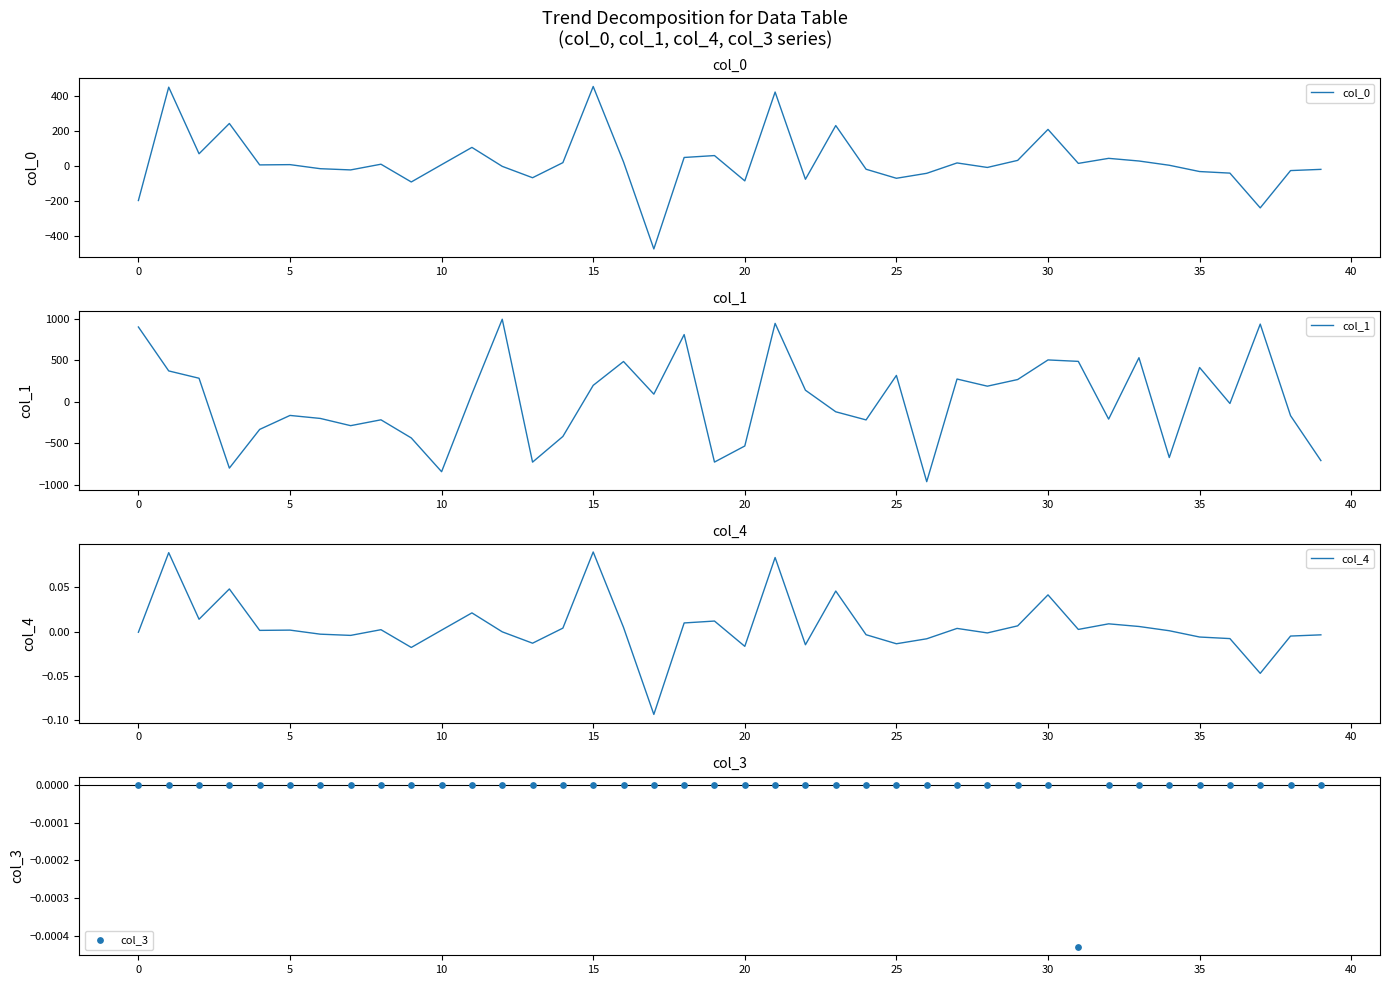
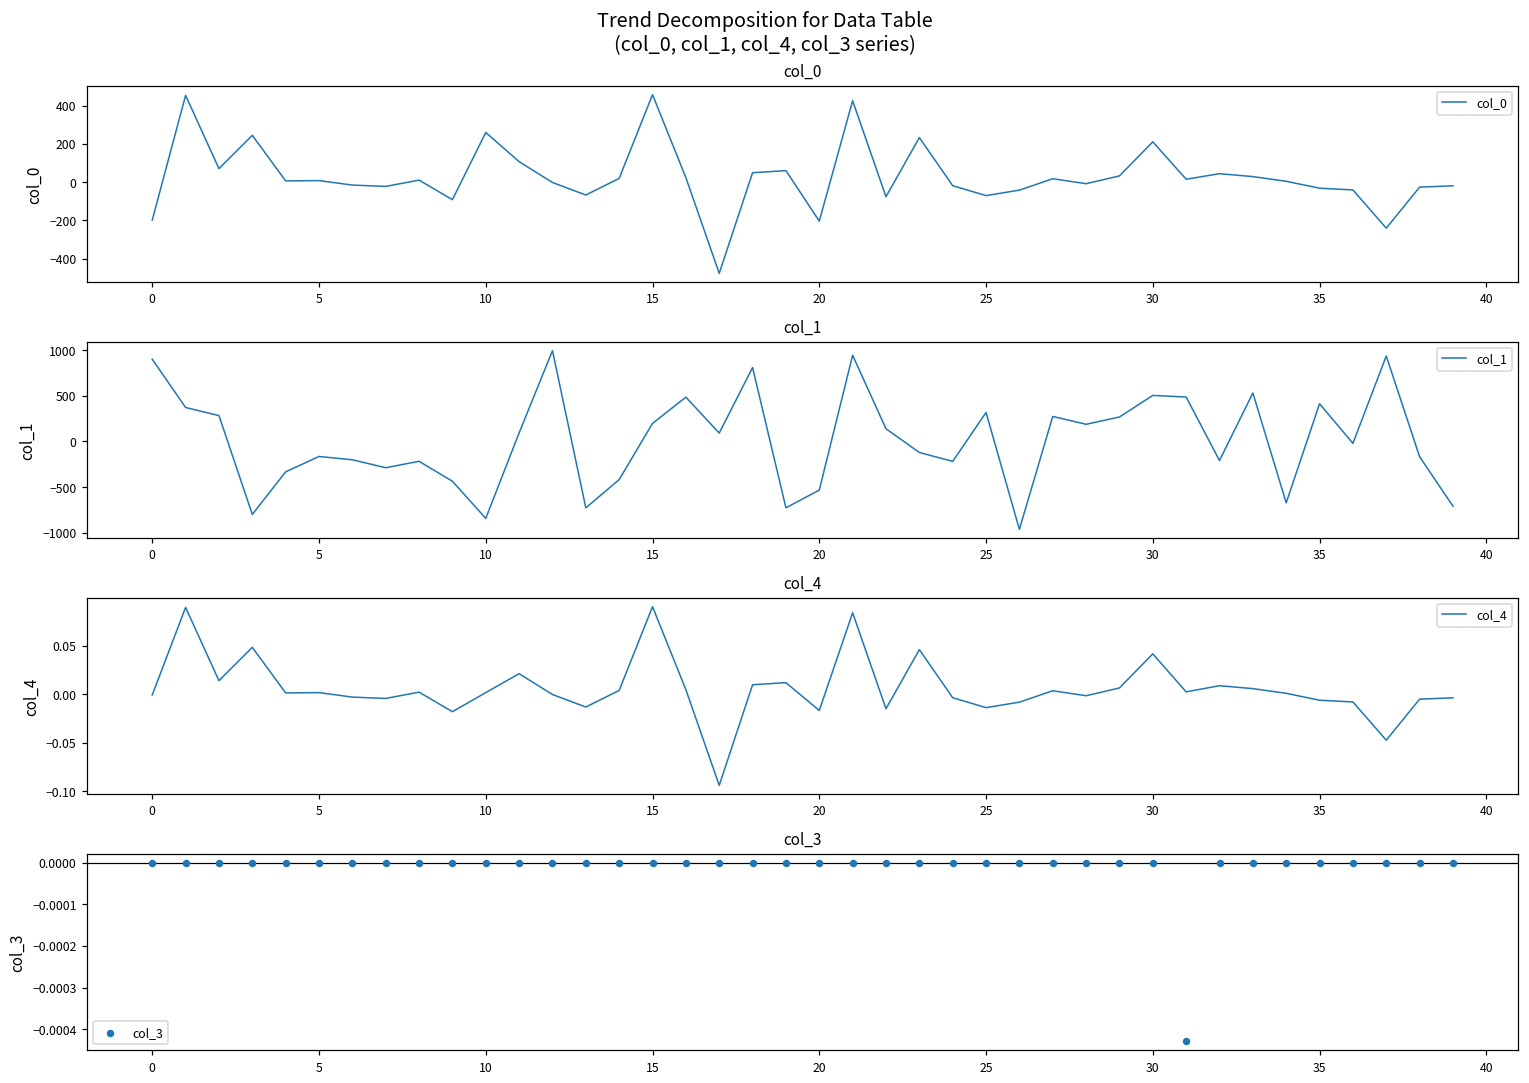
col_0, 10: 10 -> 260
col_0, 20: -90 -> -200
